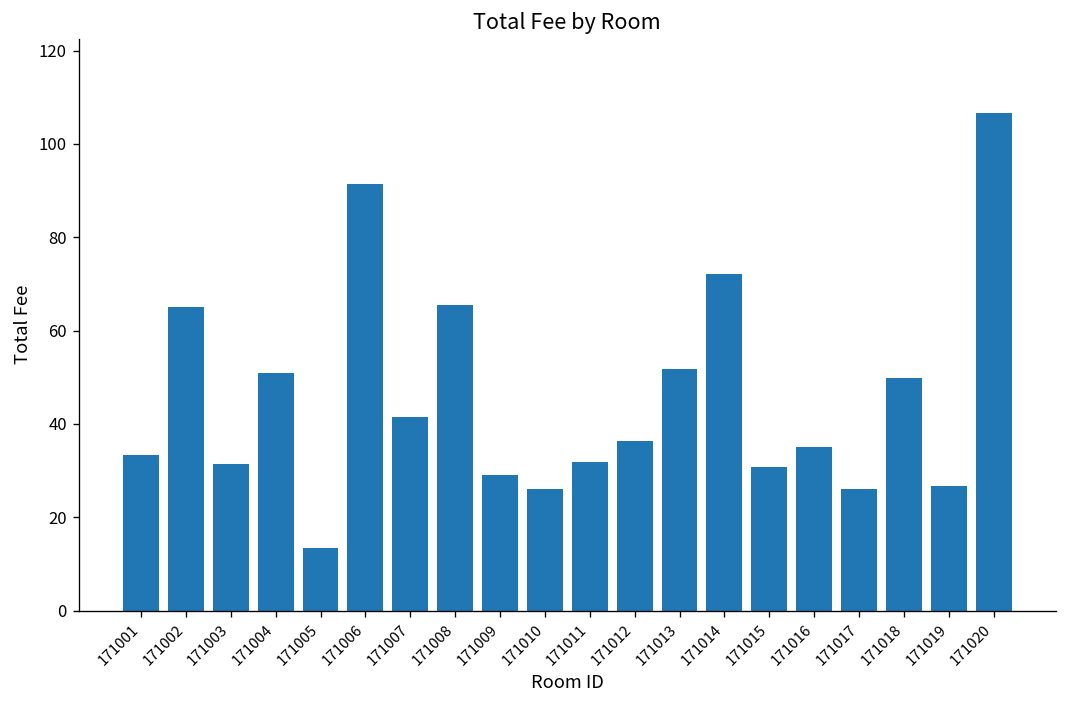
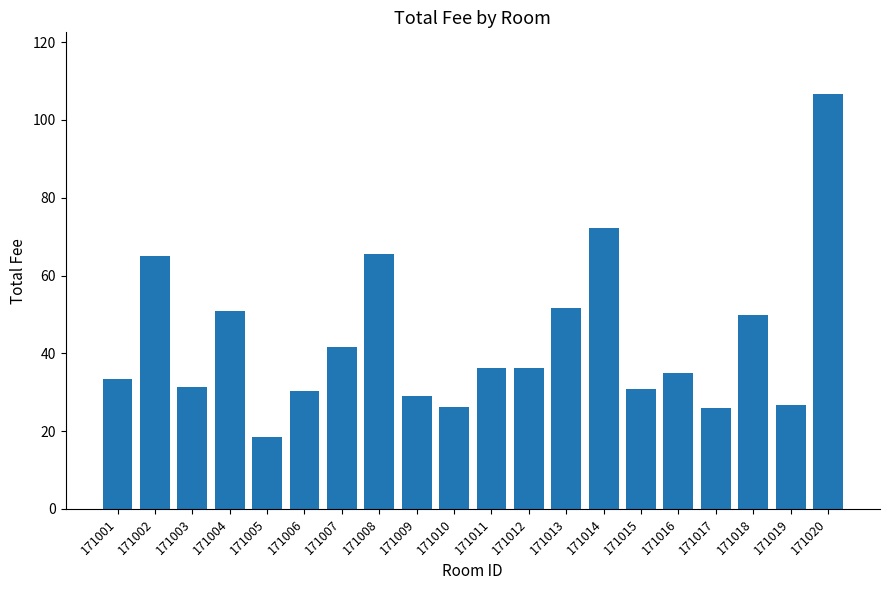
171005: 13 -> 18
171006: 91 -> 30
171011: 32 -> 36
